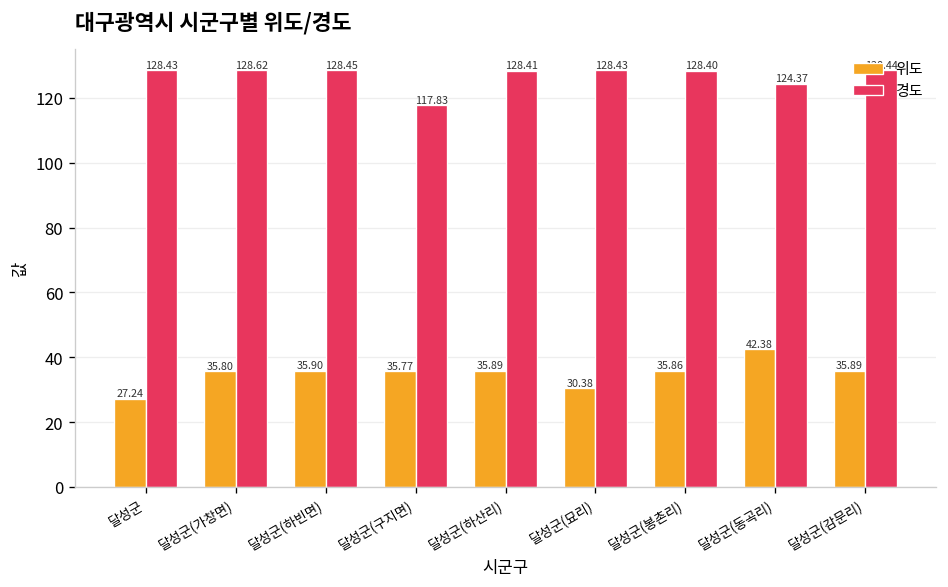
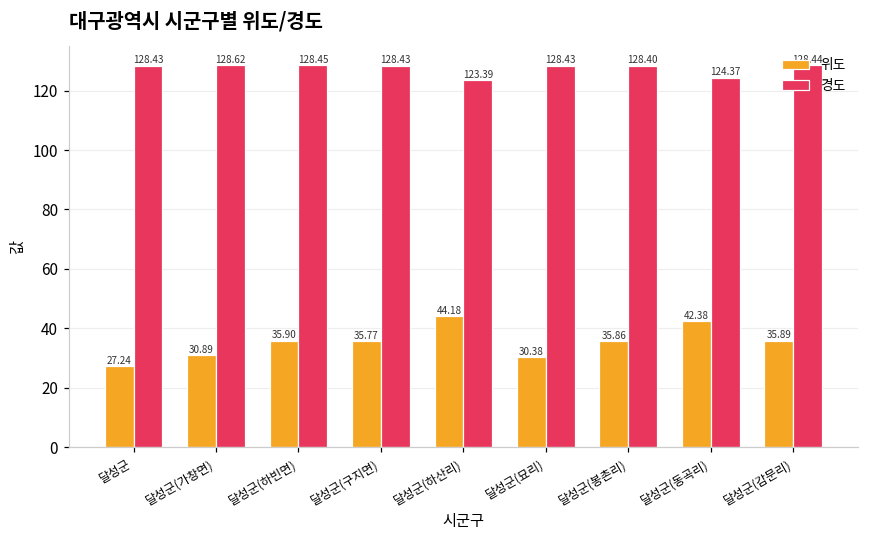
위도, 달성군(가창면): 35.80 -> 30.89
경도, 달성군(구지면): 117.83 -> 128.43
위도, 달성군(하산리): 35.89 -> 44.18
경도, 달성군(하산리): 128.41 -> 123.39
